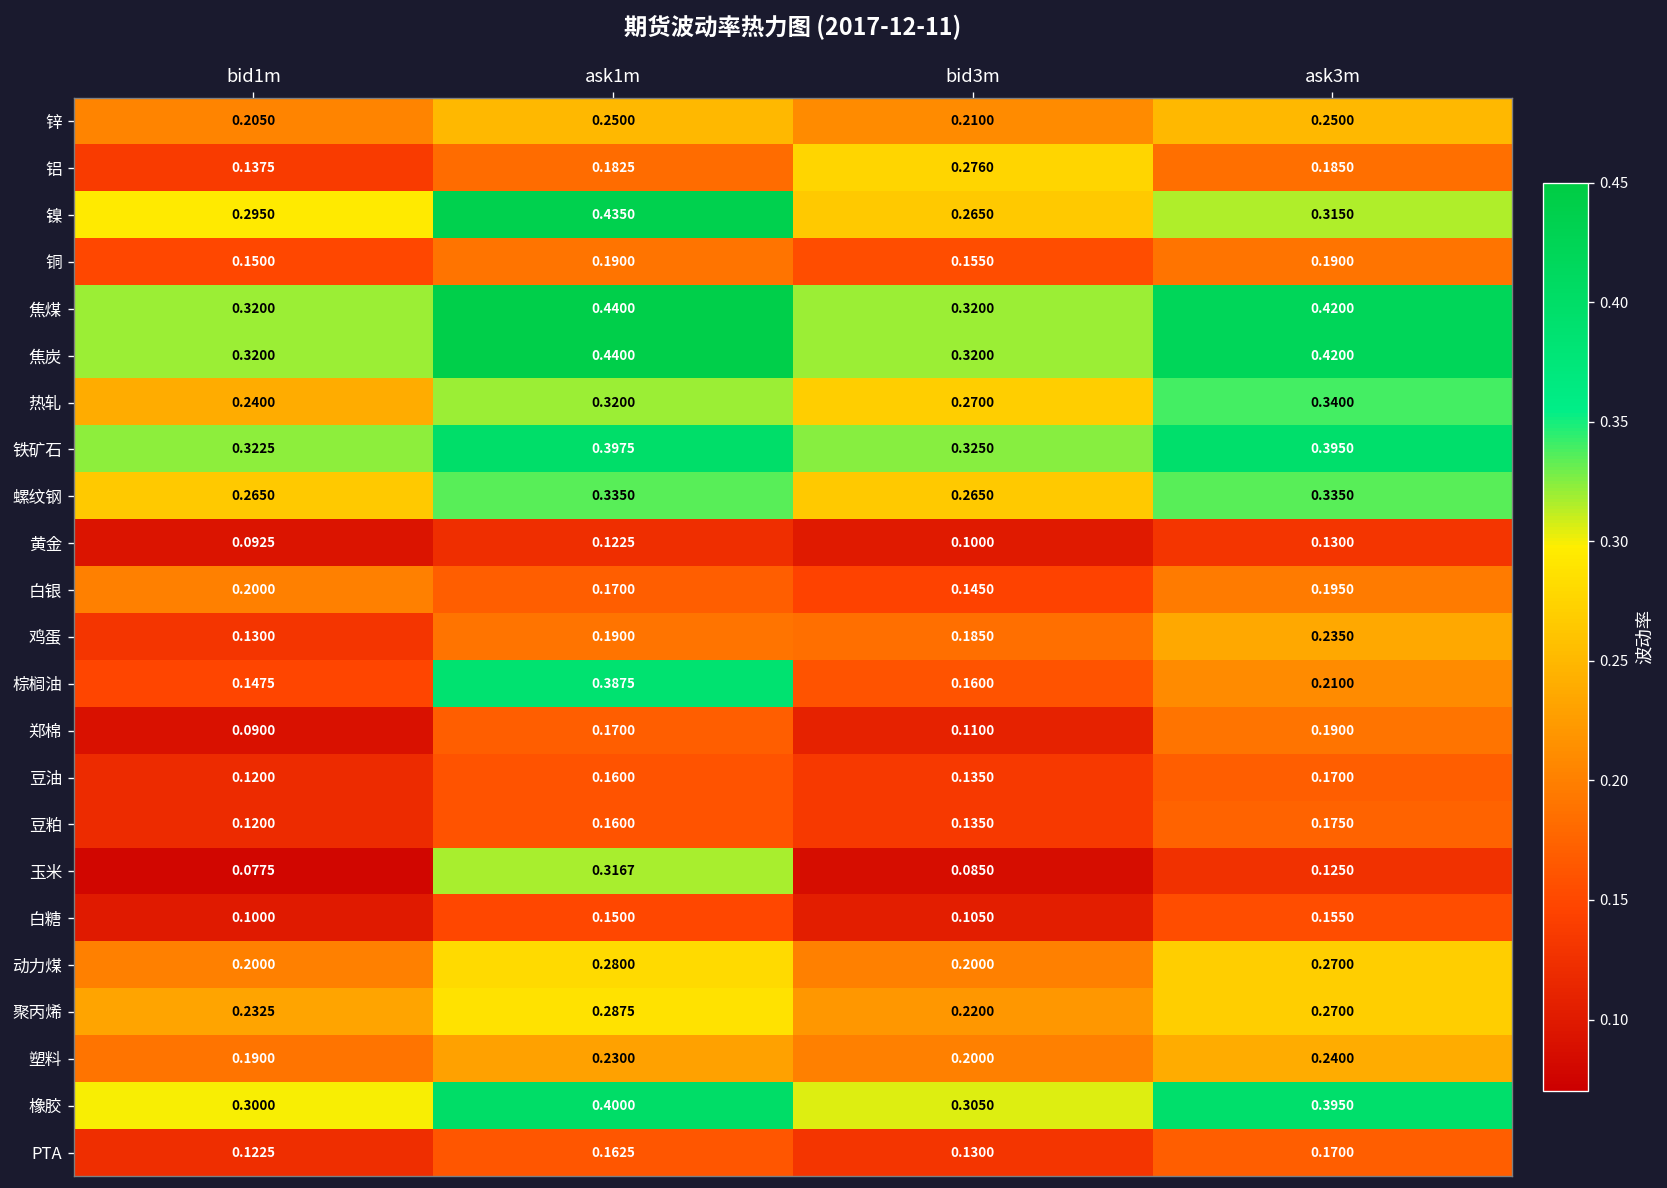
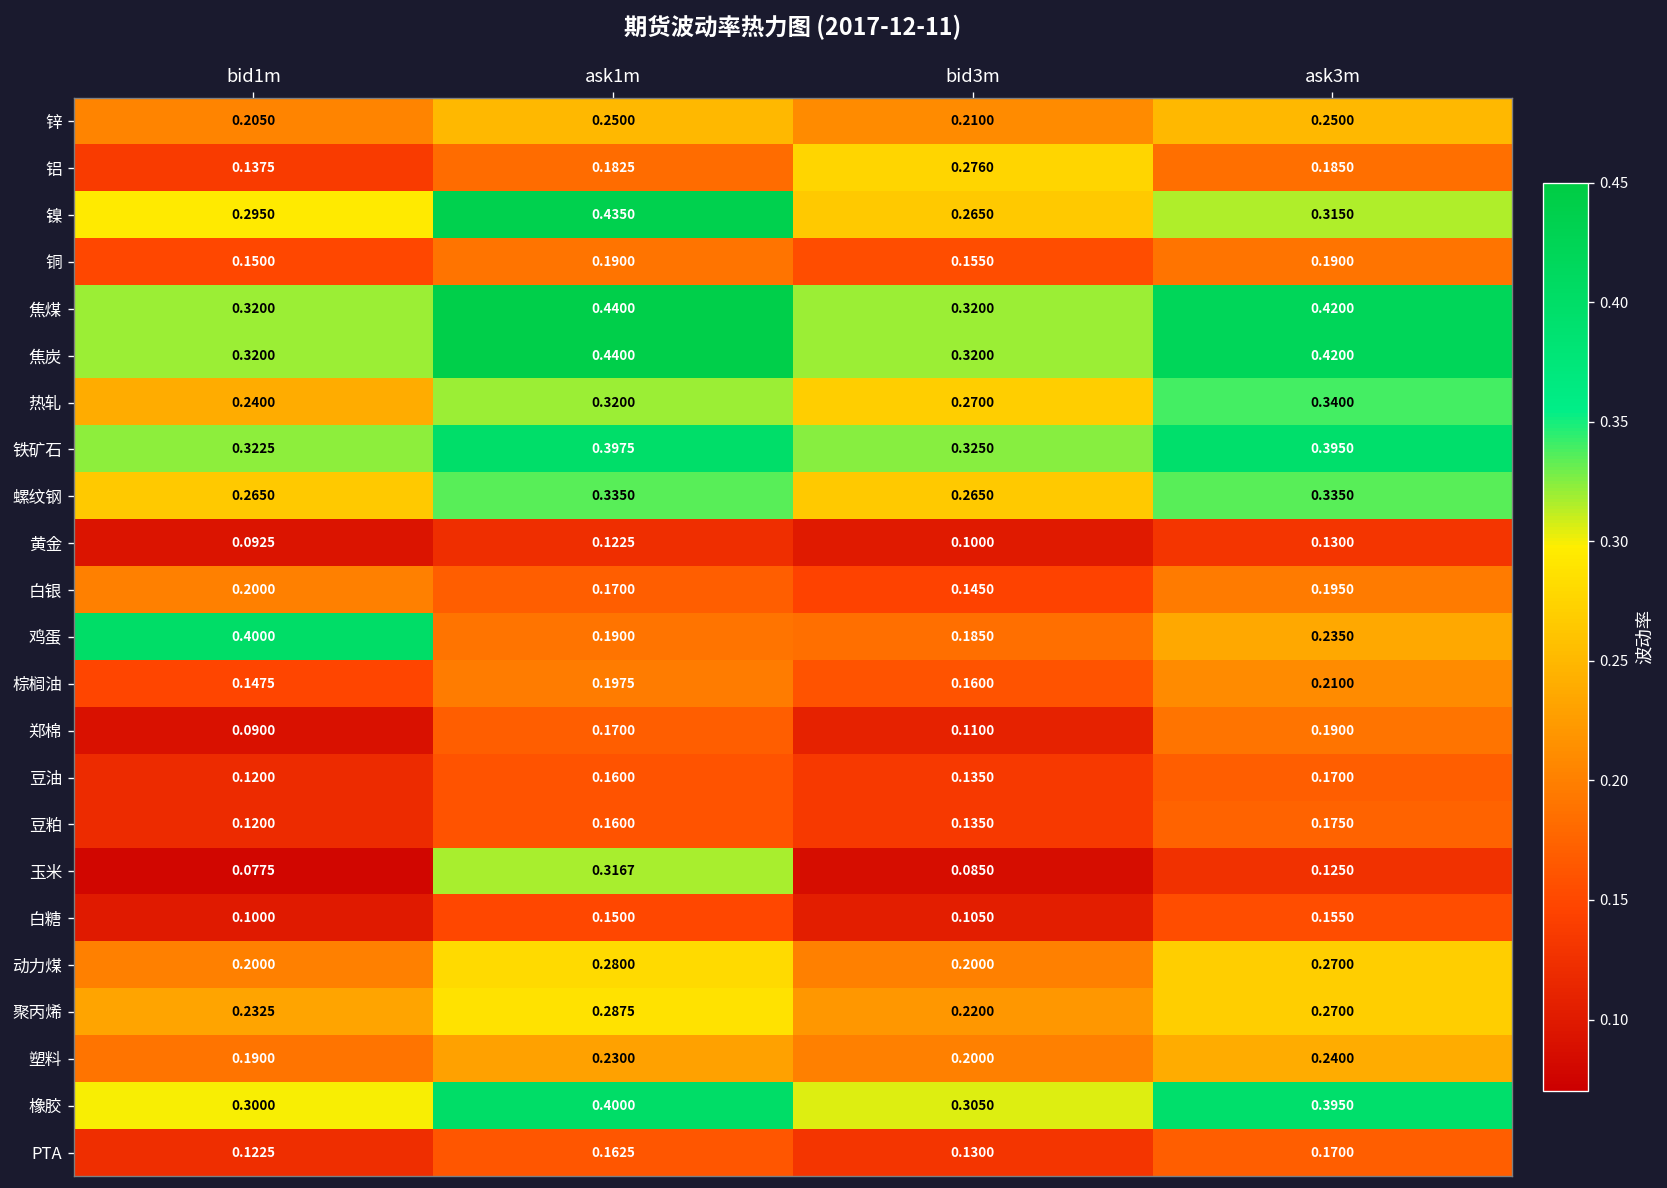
鸡蛋, bid1m: 0.1300 -> 0.4000
棕榈油, ask1m: 0.3875 -> 0.1975
